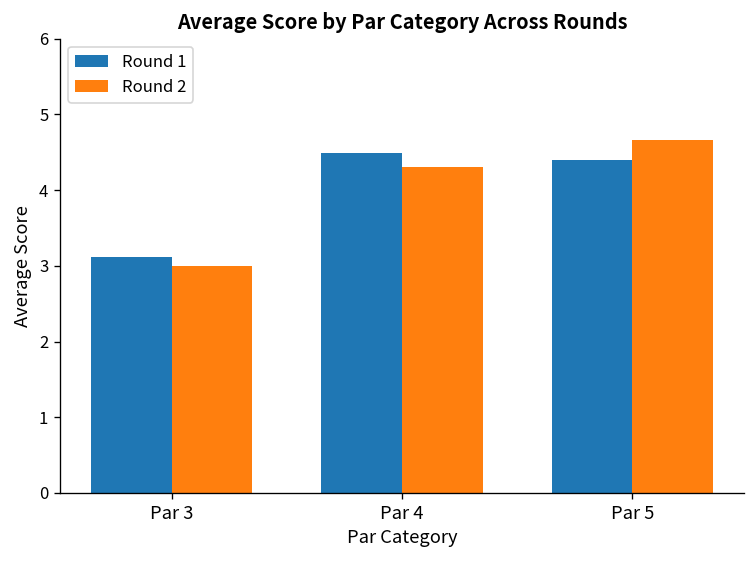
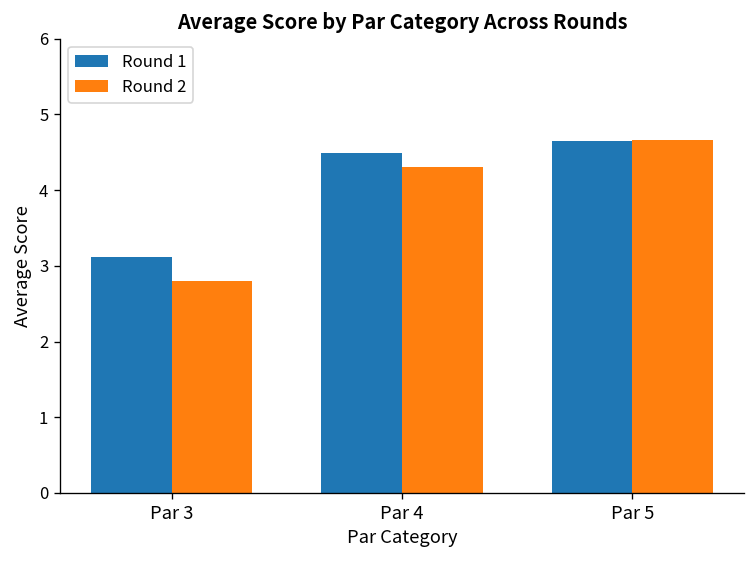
Round 2, Par 3: 3.0 -> 2.8
Round 1, Par 5: 4.4 -> 4.6
